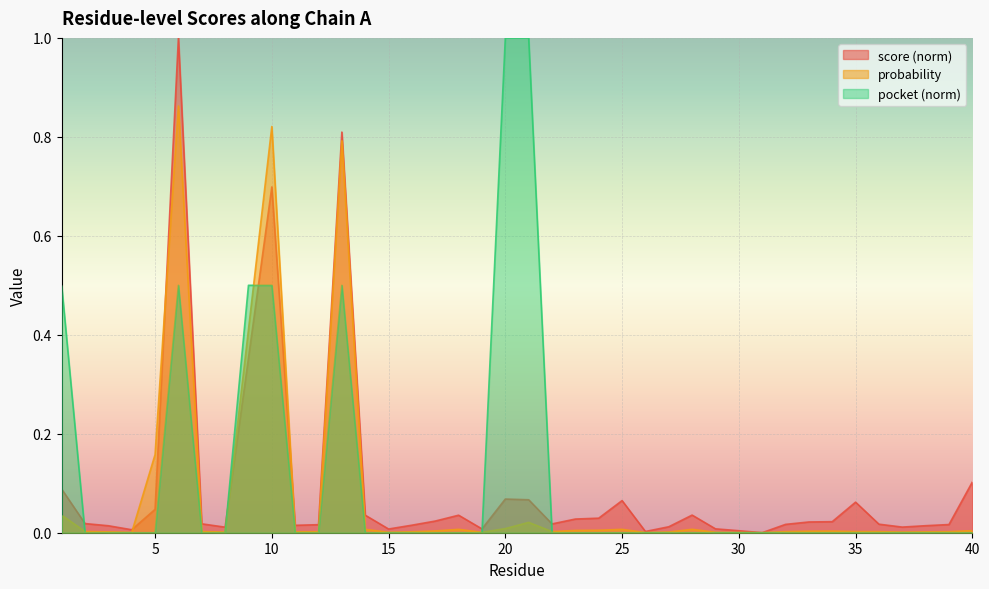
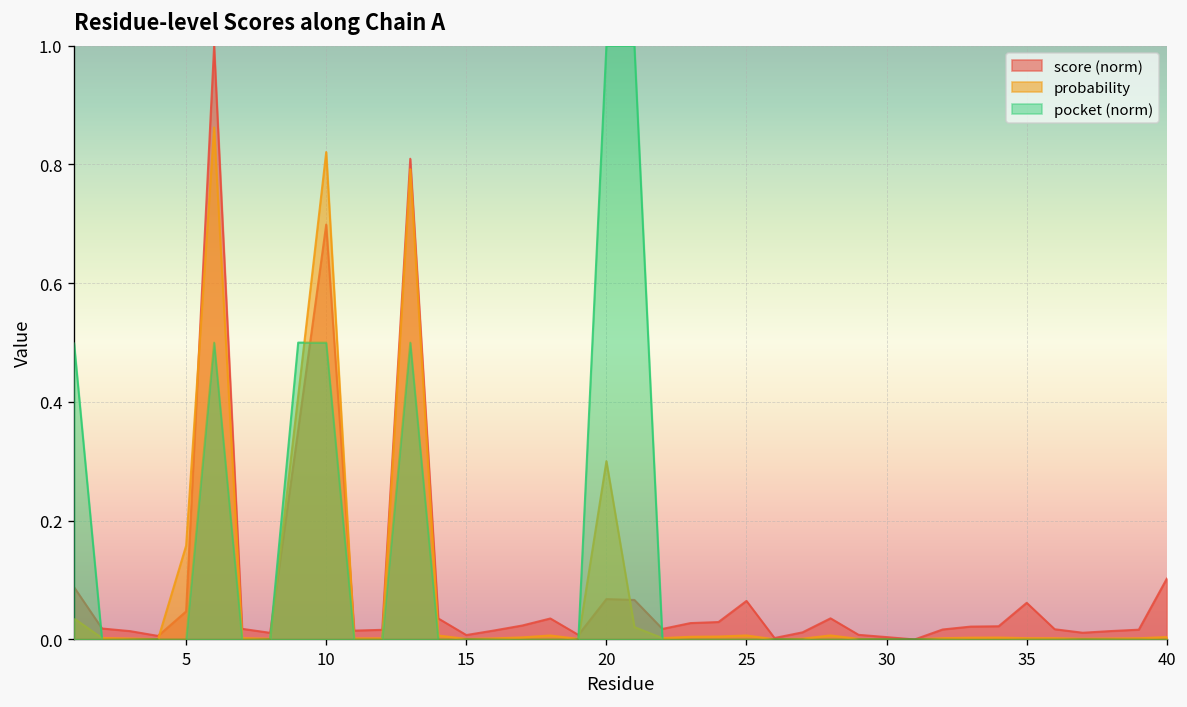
probability, 20: 0.01 -> 0.30
